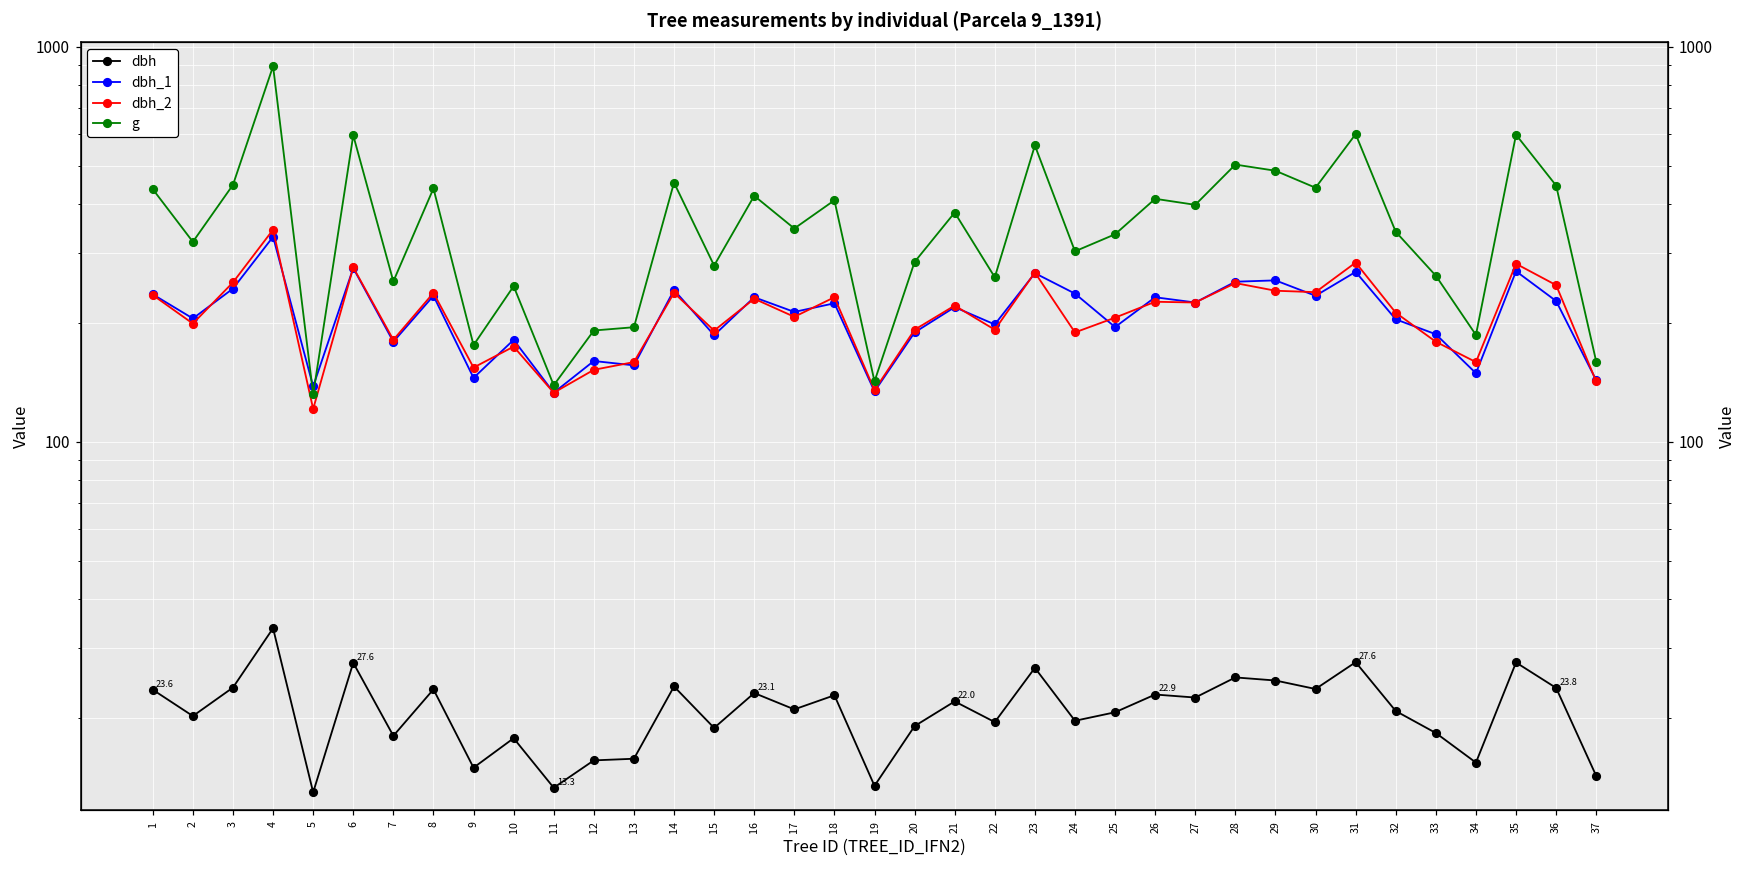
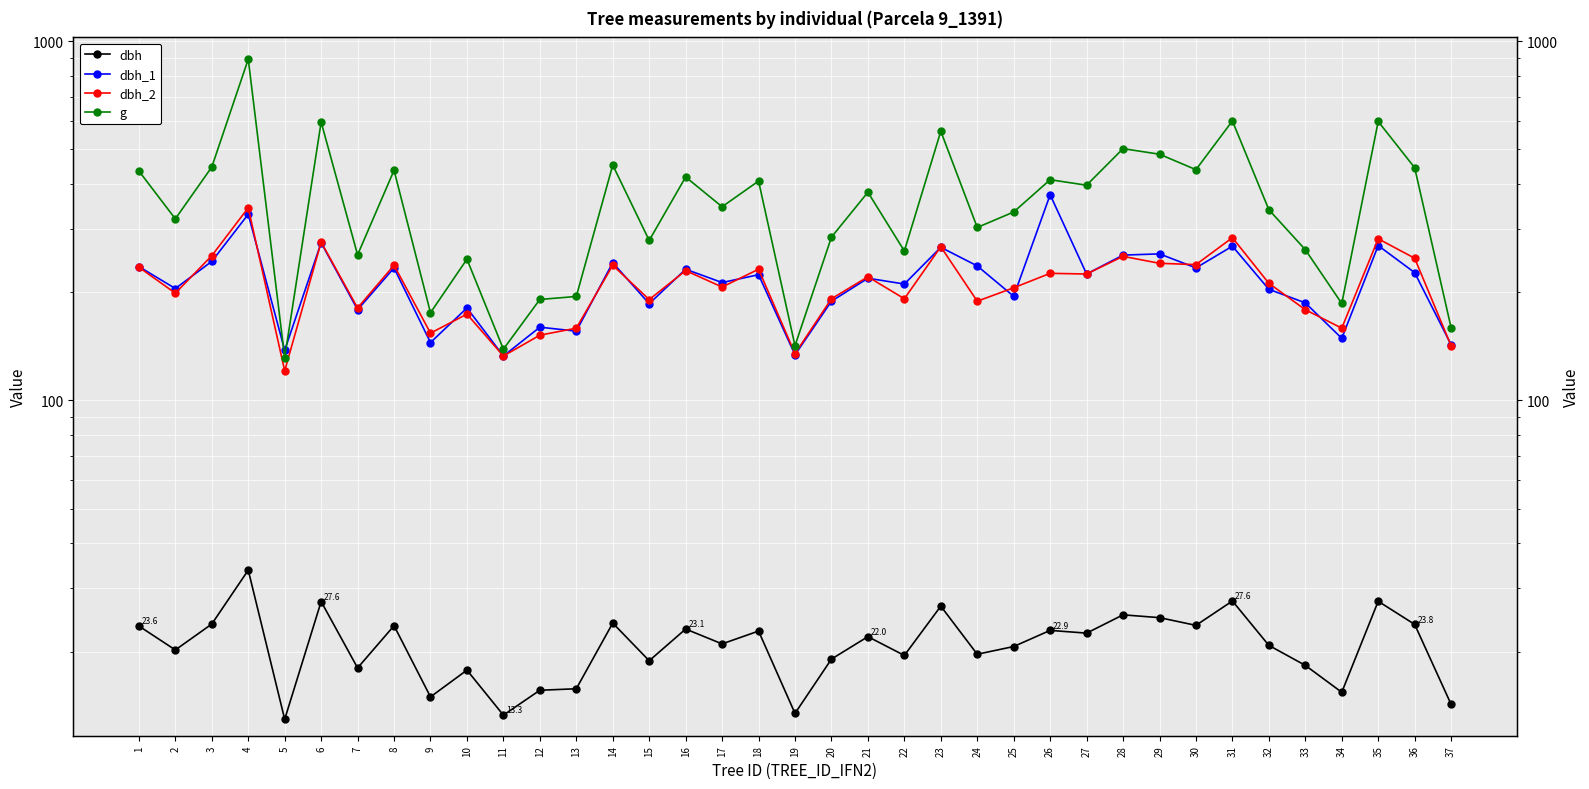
dbh_1, 22: 200 -> 210
dbh_1, 26: 230 -> 370
